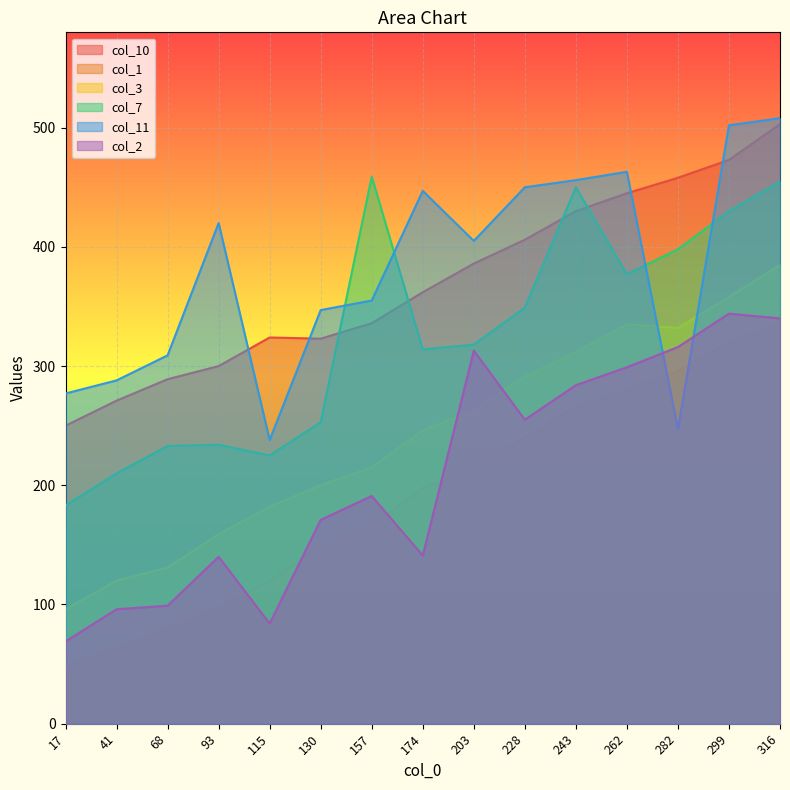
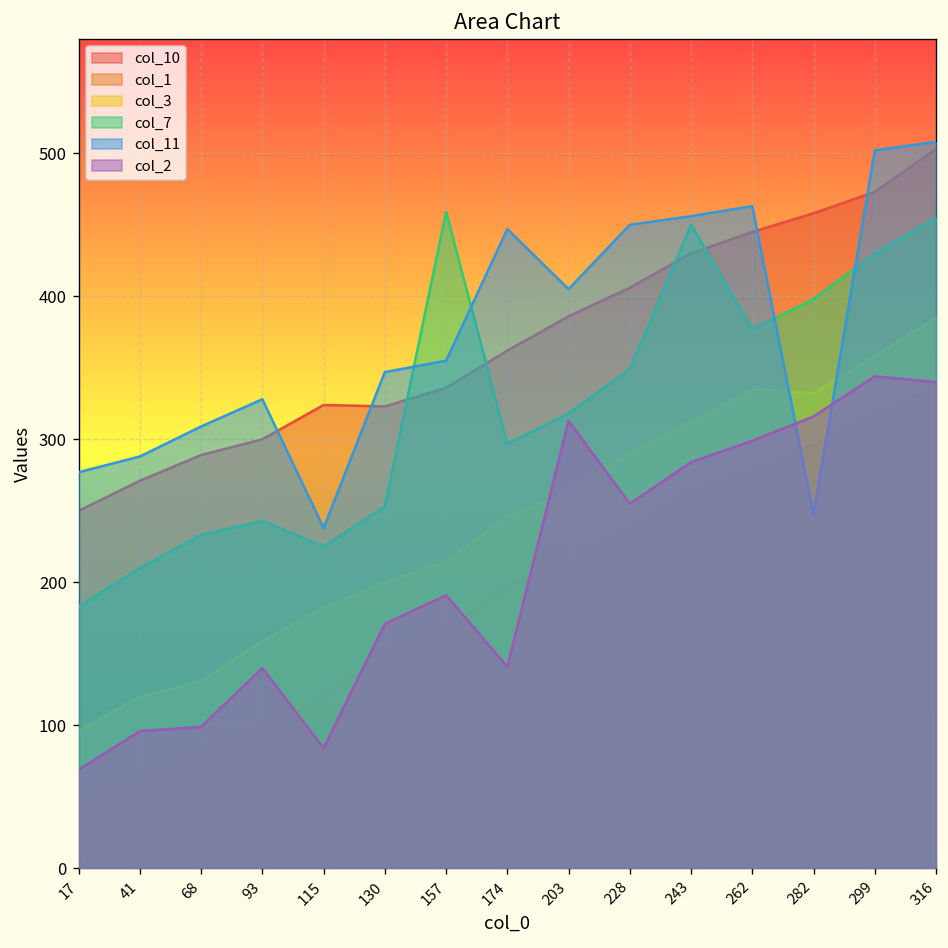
col_7, 93: 234 -> 243
col_11, 93: 420 -> 328
col_7, 174: 314 -> 297
